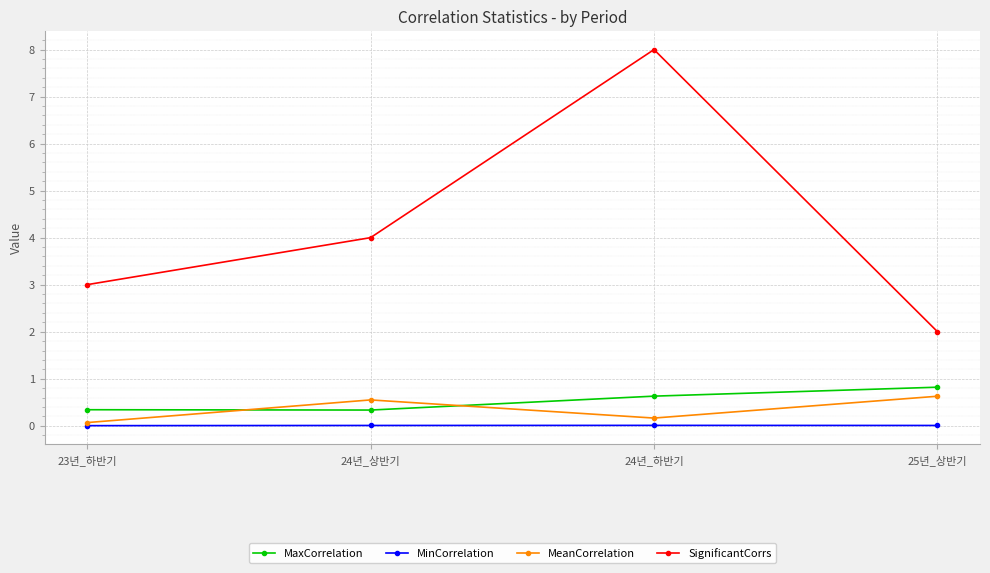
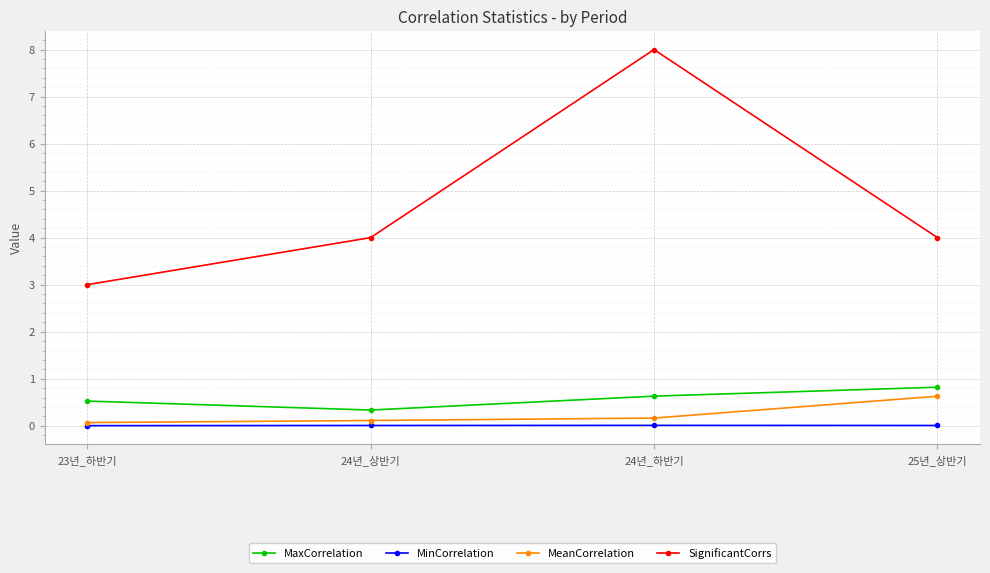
MaxCorrelation, 23년_하반기: 0.3 -> 0.5
MeanCorrelation, 24년_상반기: 0.5 -> 0.1
SignificantCorrs, 25년_상반기: 2 -> 4
